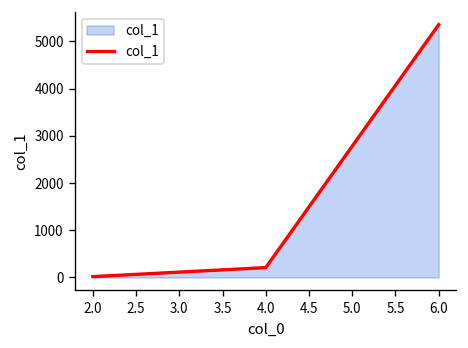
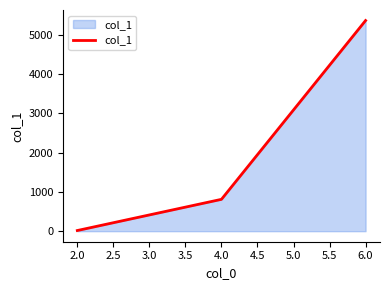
4.0: 200 -> 800
